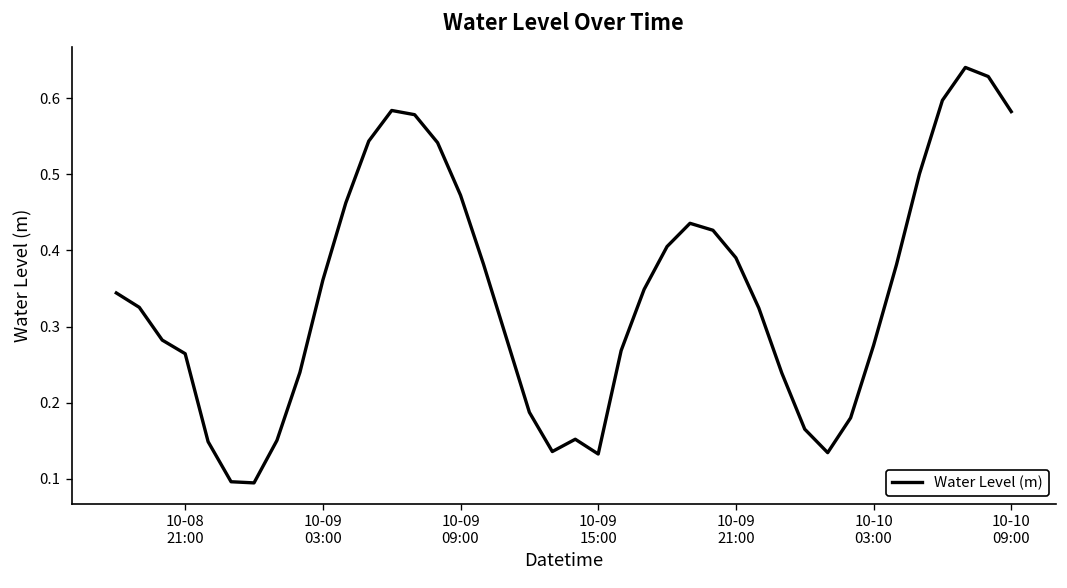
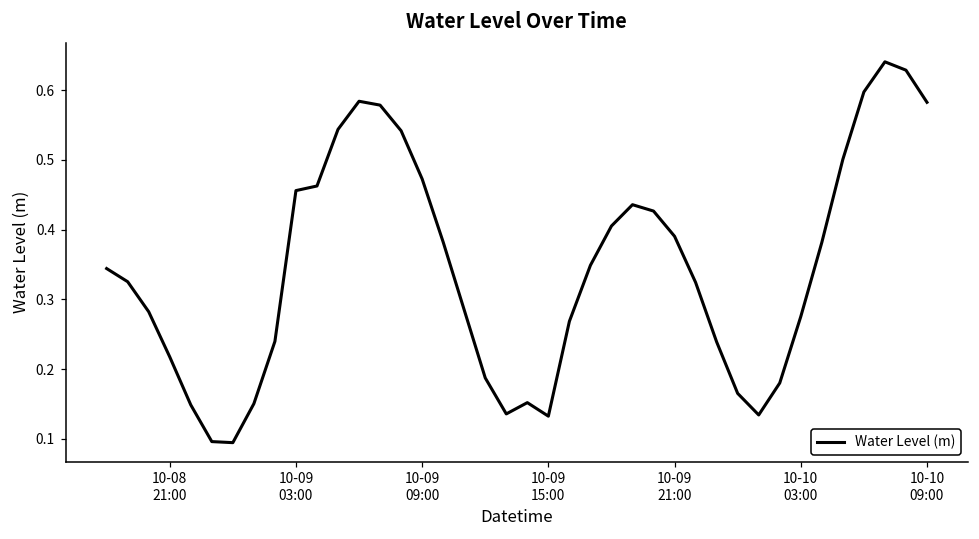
10-08 21:00: 0.26 -> 0.22
10-09 03:00: 0.36 -> 0.46
